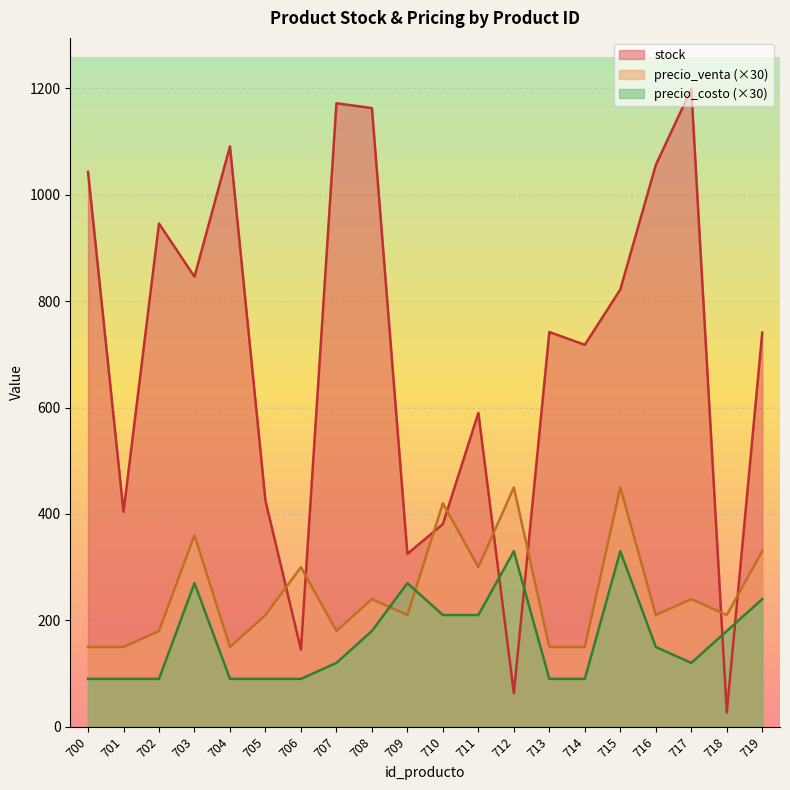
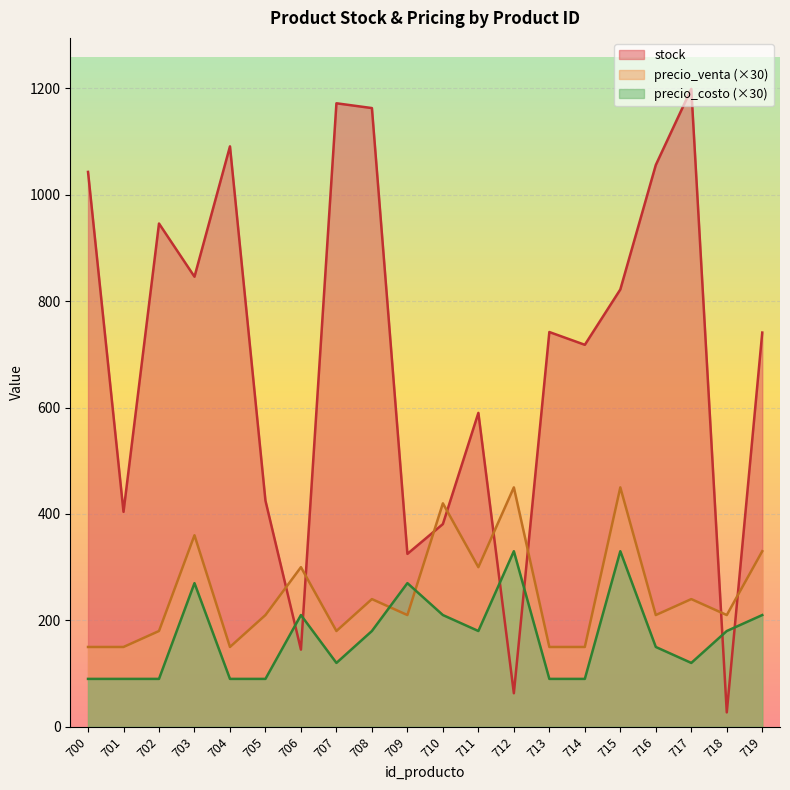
precio_costo (×30), 706: 90 -> 210
precio_costo (×30), 711: 210 -> 180
precio_costo (×30), 719: 240 -> 210
